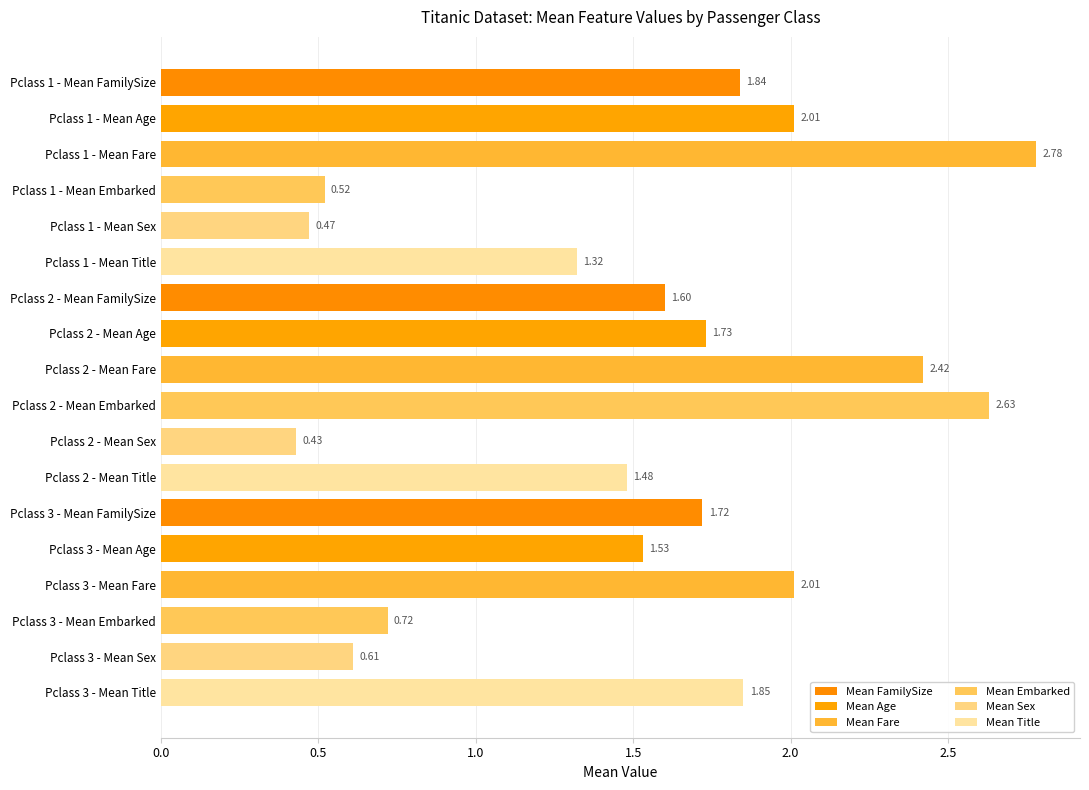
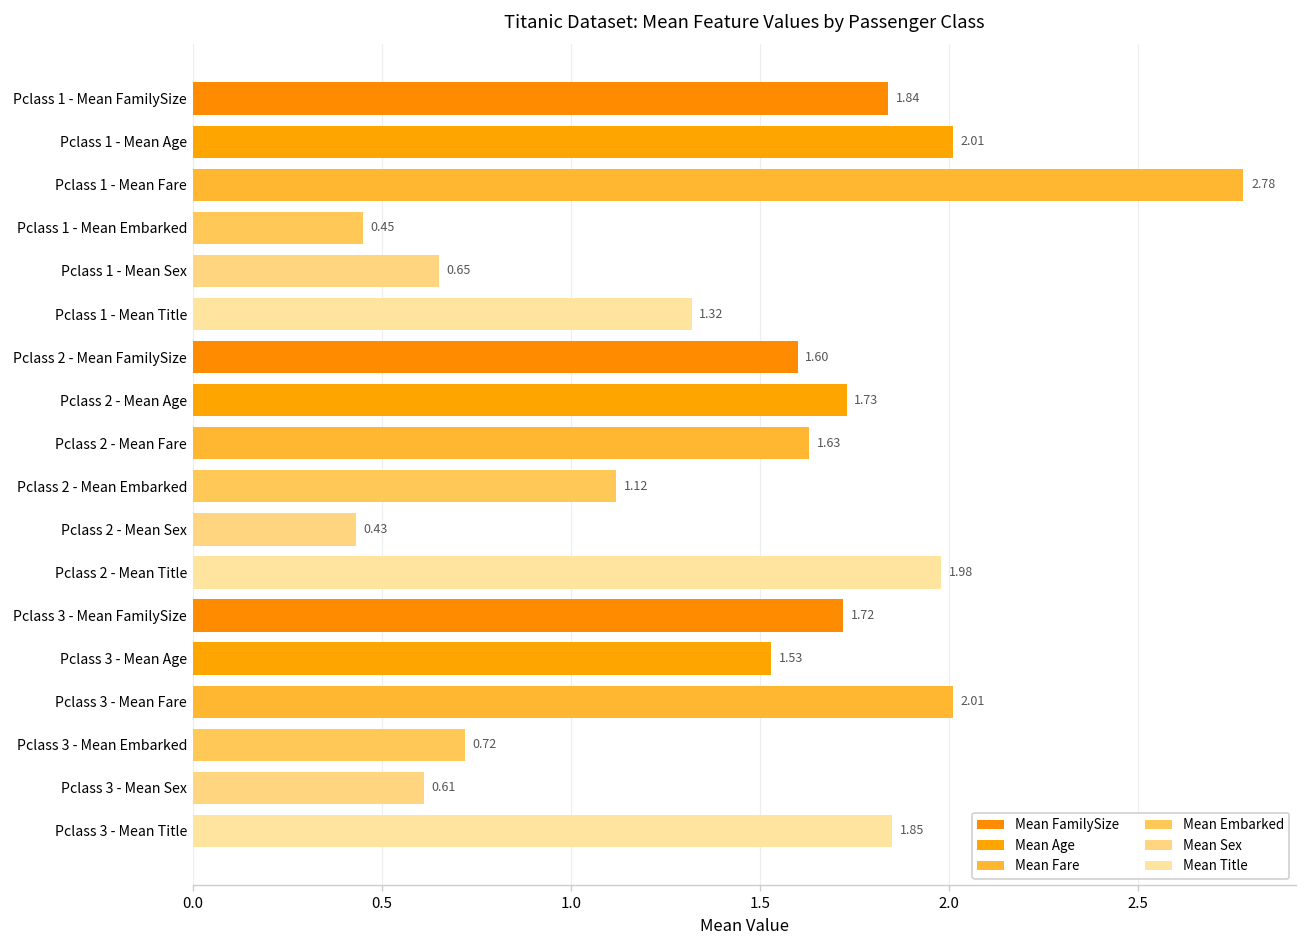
Pclass 1 - Mean Embarked: 0.52 -> 0.45
Pclass 1 - Mean Sex: 0.47 -> 0.65
Pclass 2 - Mean Fare: 2.42 -> 1.63
Pclass 2 - Mean Embarked: 2.63 -> 1.12
Pclass 2 - Mean Title: 1.48 -> 1.98
